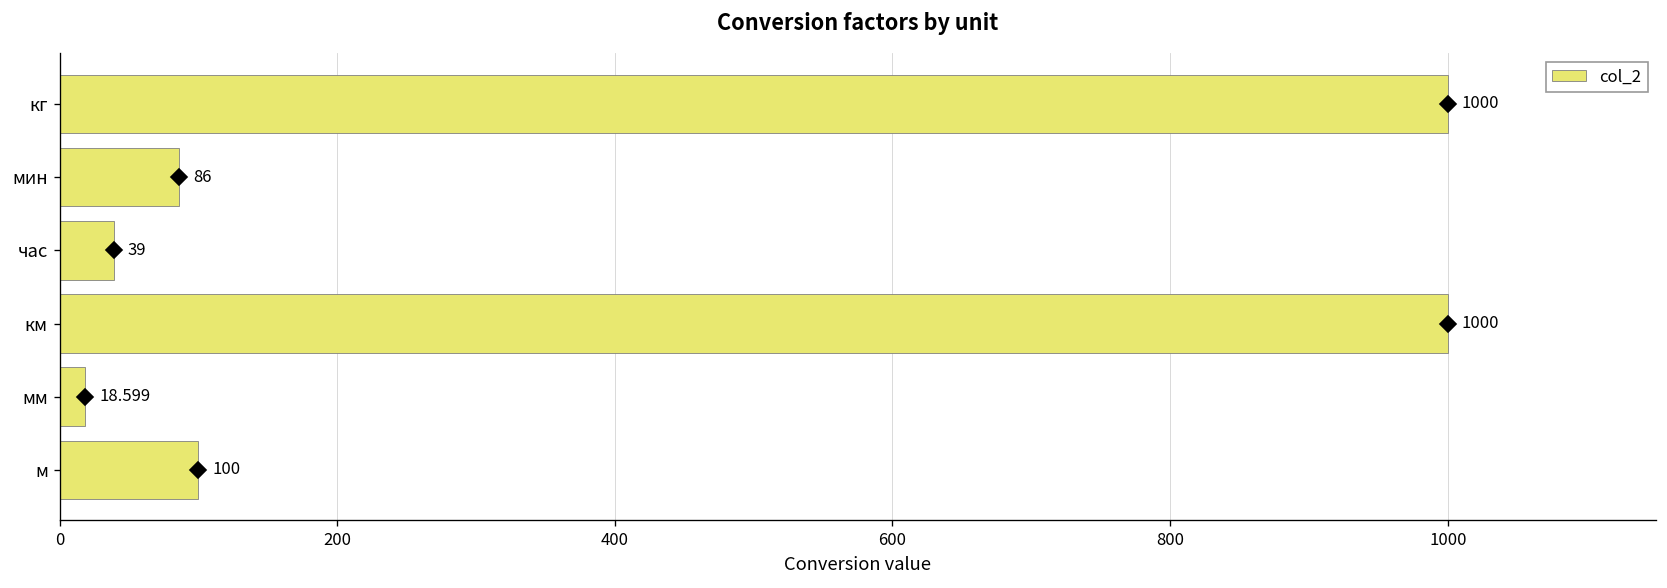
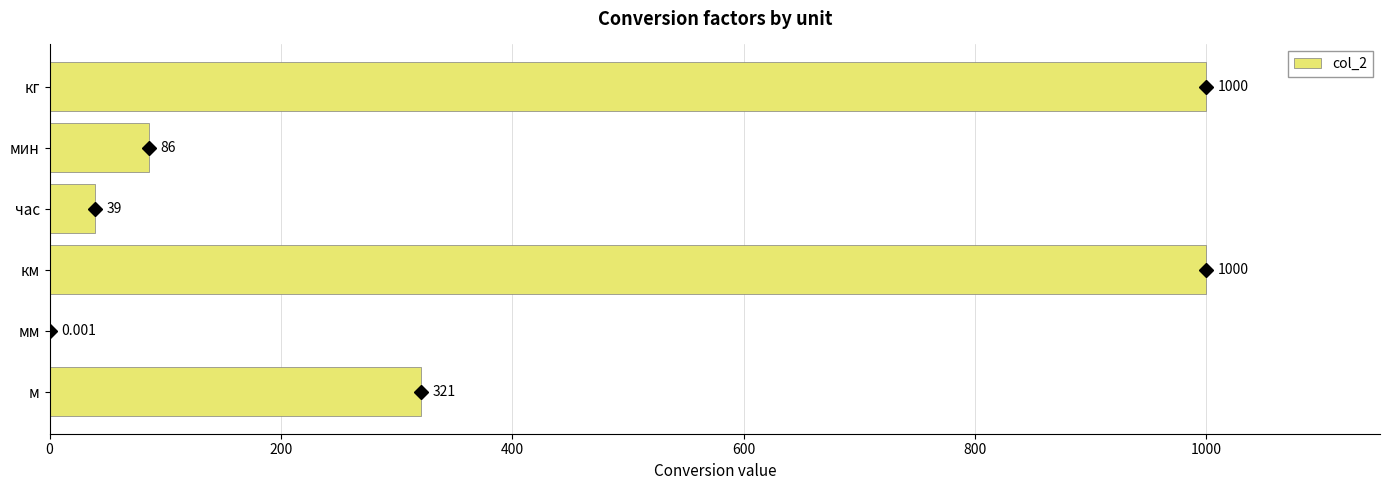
col_2, мм: 18.599 -> 0.001
col_2, м: 100 -> 321
